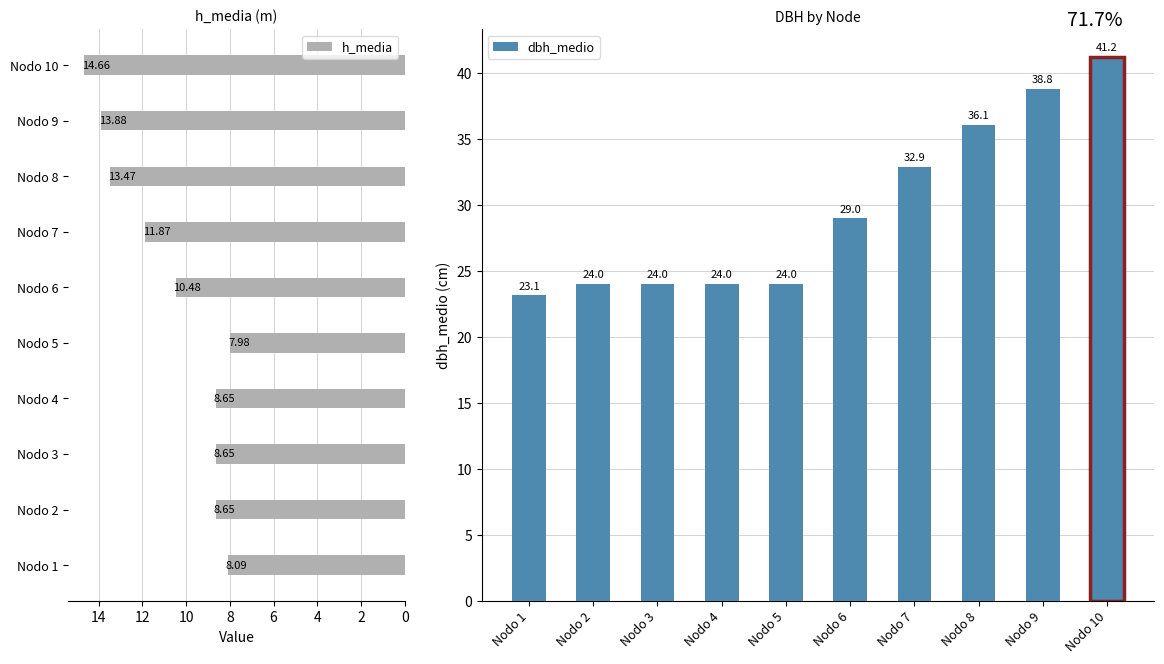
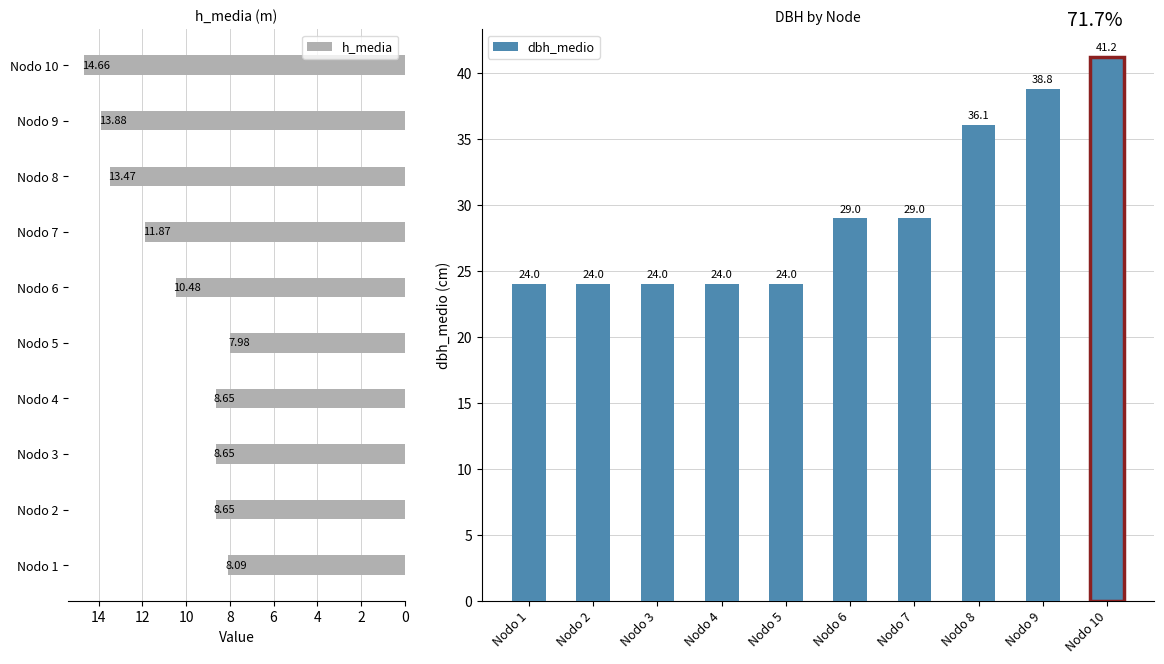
DBH by Node, Nodo 1: 23.1 -> 24.0
DBH by Node, Nodo 7: 32.9 -> 29.0
